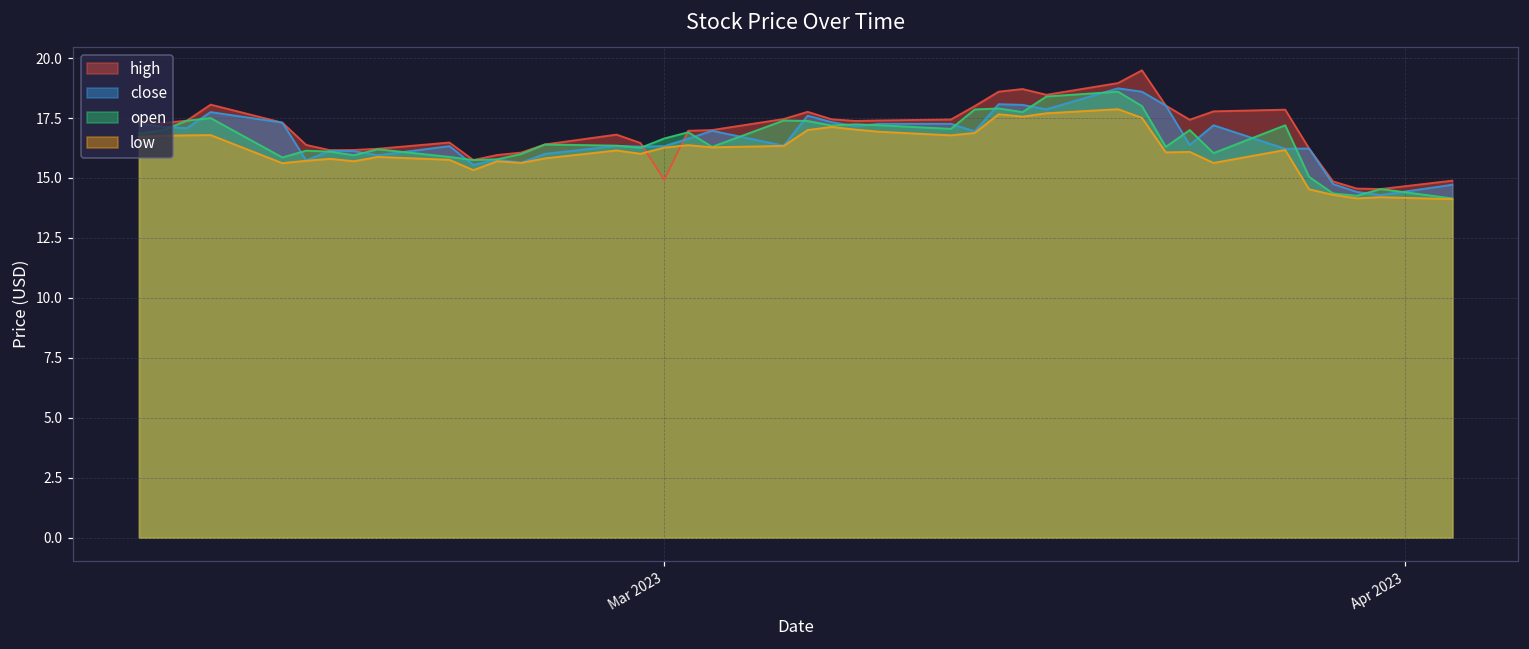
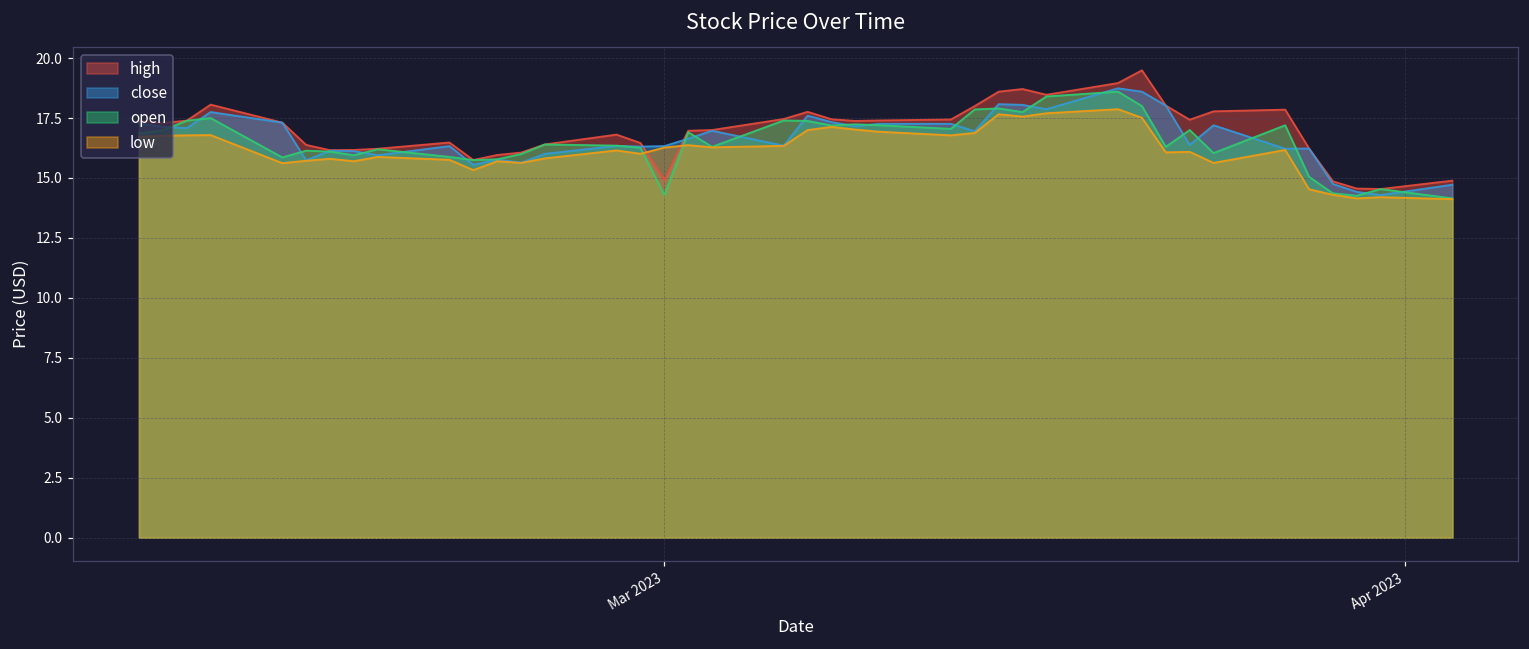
open, Mar 2023: 16.7 -> 14.3
